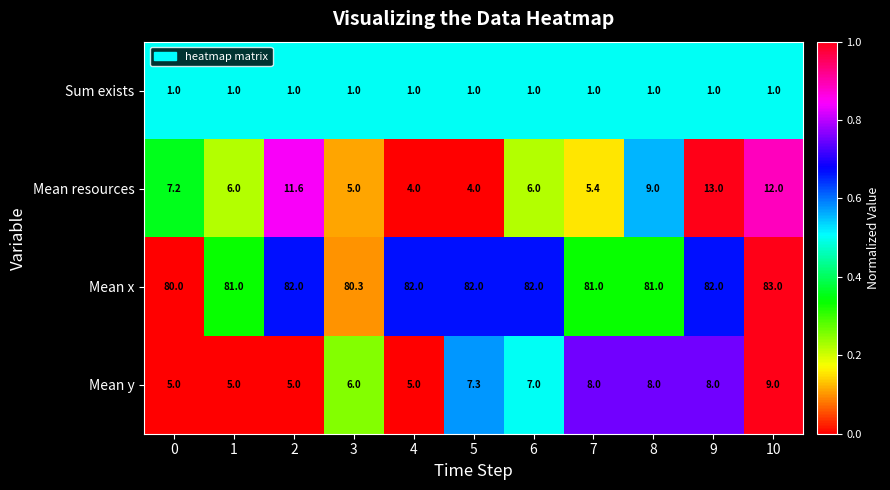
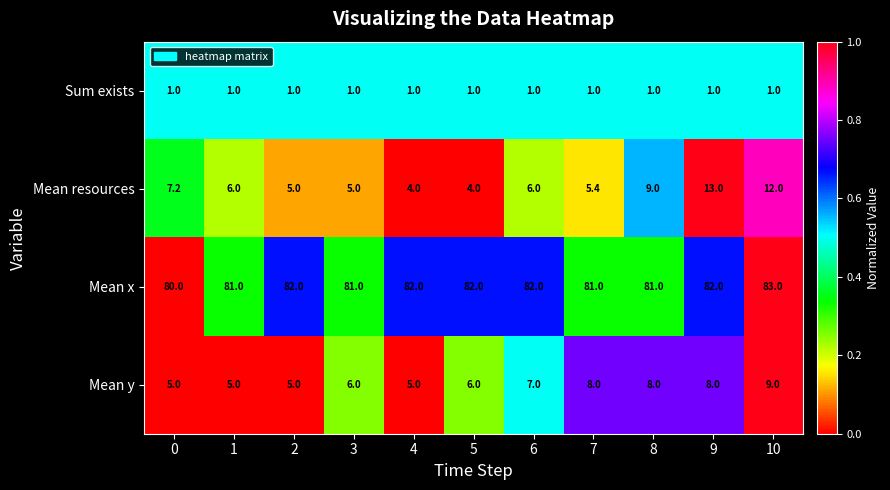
Mean resources, 2: 11.6 -> 5.0
Mean x, 3: 80.3 -> 81.0
Mean y, 5: 7.3 -> 6.0
